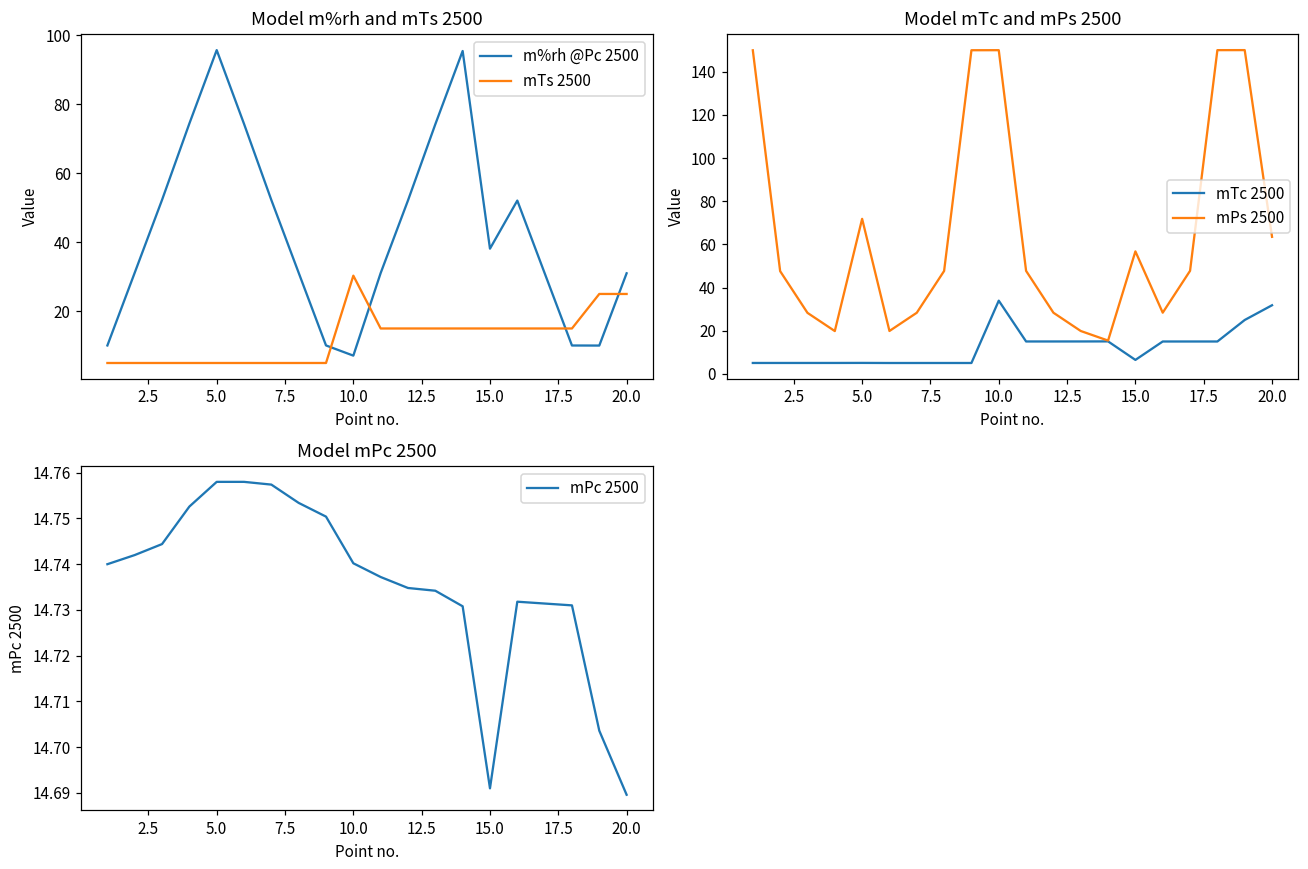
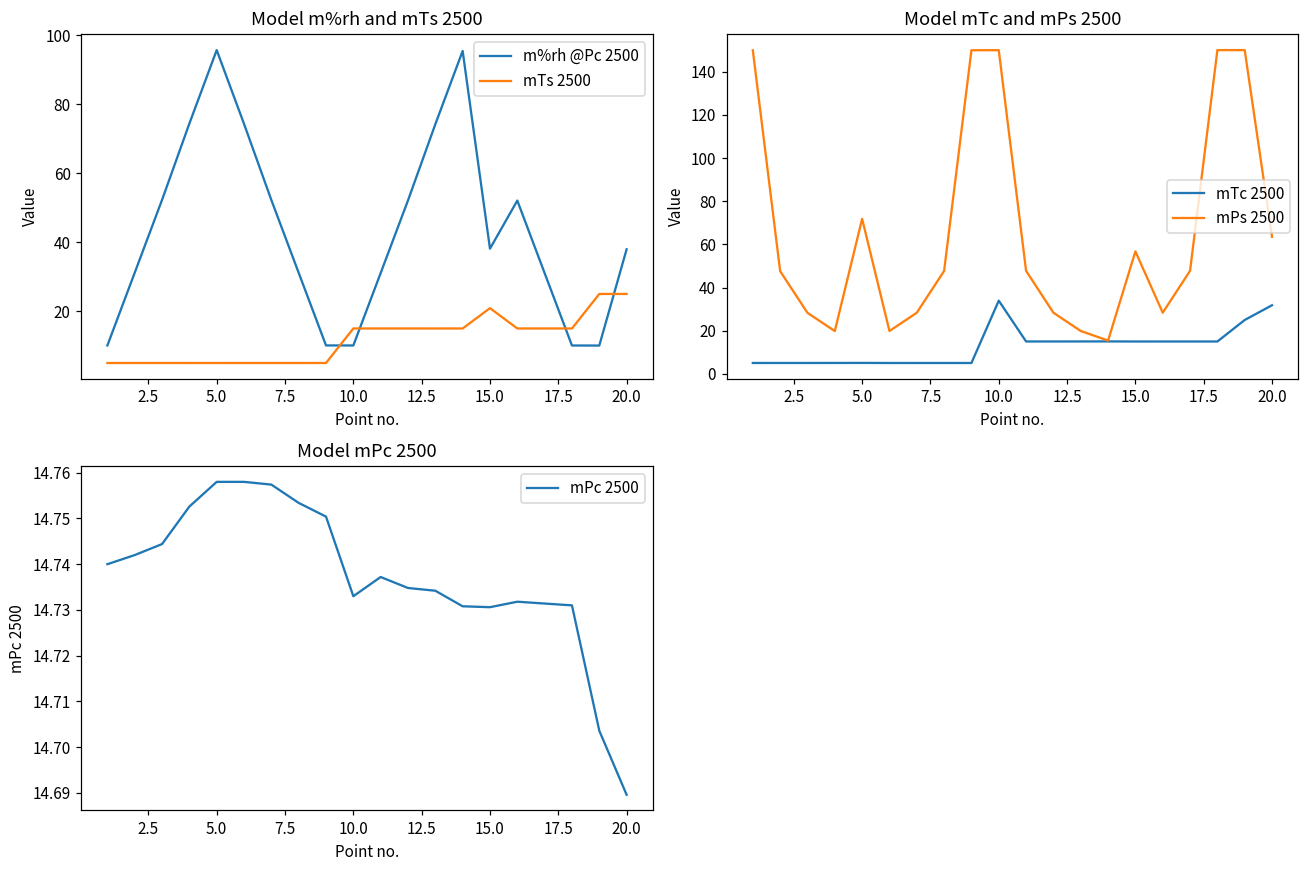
Model m%rh and mTs 2500, m%rh @Pc 2500, 10.0: 7 -> 10
Model m%rh and mTs 2500, mTs 2500, 10.0: 30 -> 15
Model m%rh and mTs 2500, mTs 2500, 15.0: 15 -> 21
Model m%rh and mTs 2500, m%rh @Pc 2500, 20.0: 31 -> 38
Model mTc and mPs 2500, mTc 2500, 15.0: 6 -> 15
Model mPc 2500, 10.0: 14.740 -> 14.733
Model mPc 2500, 15.0: 14.691 -> 14.731
